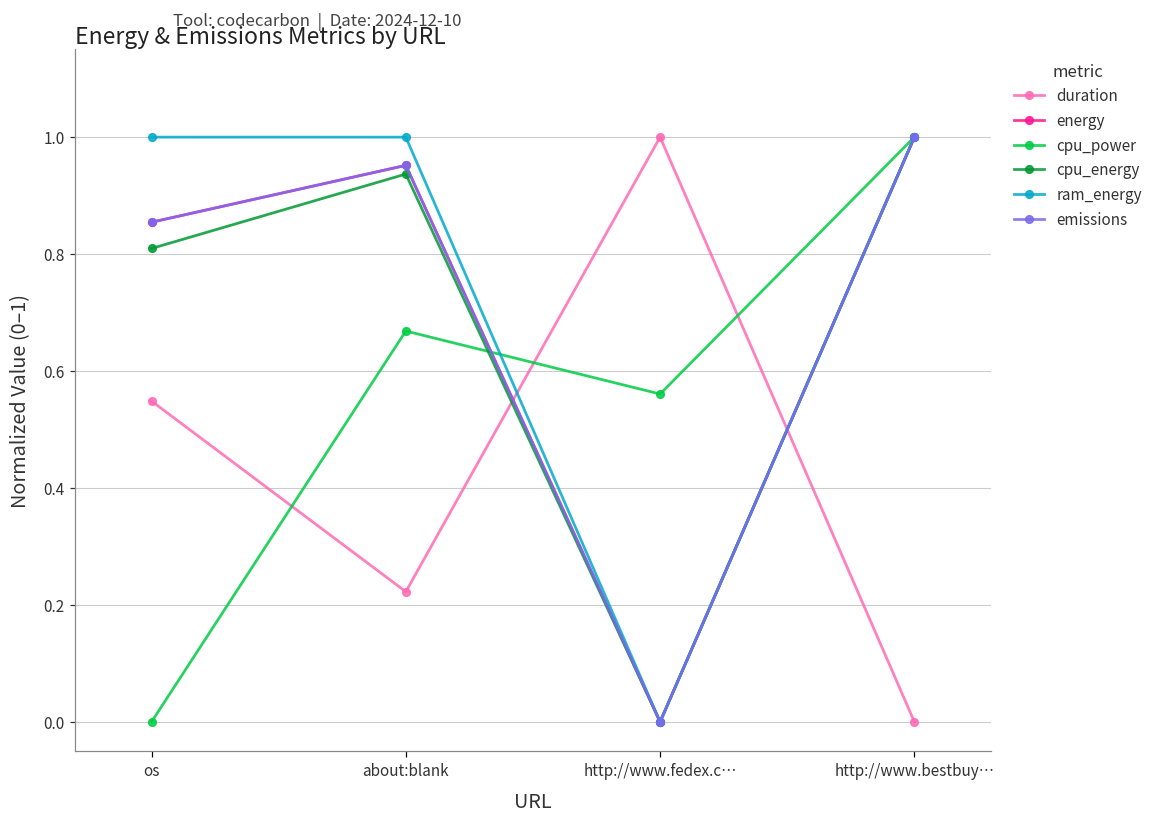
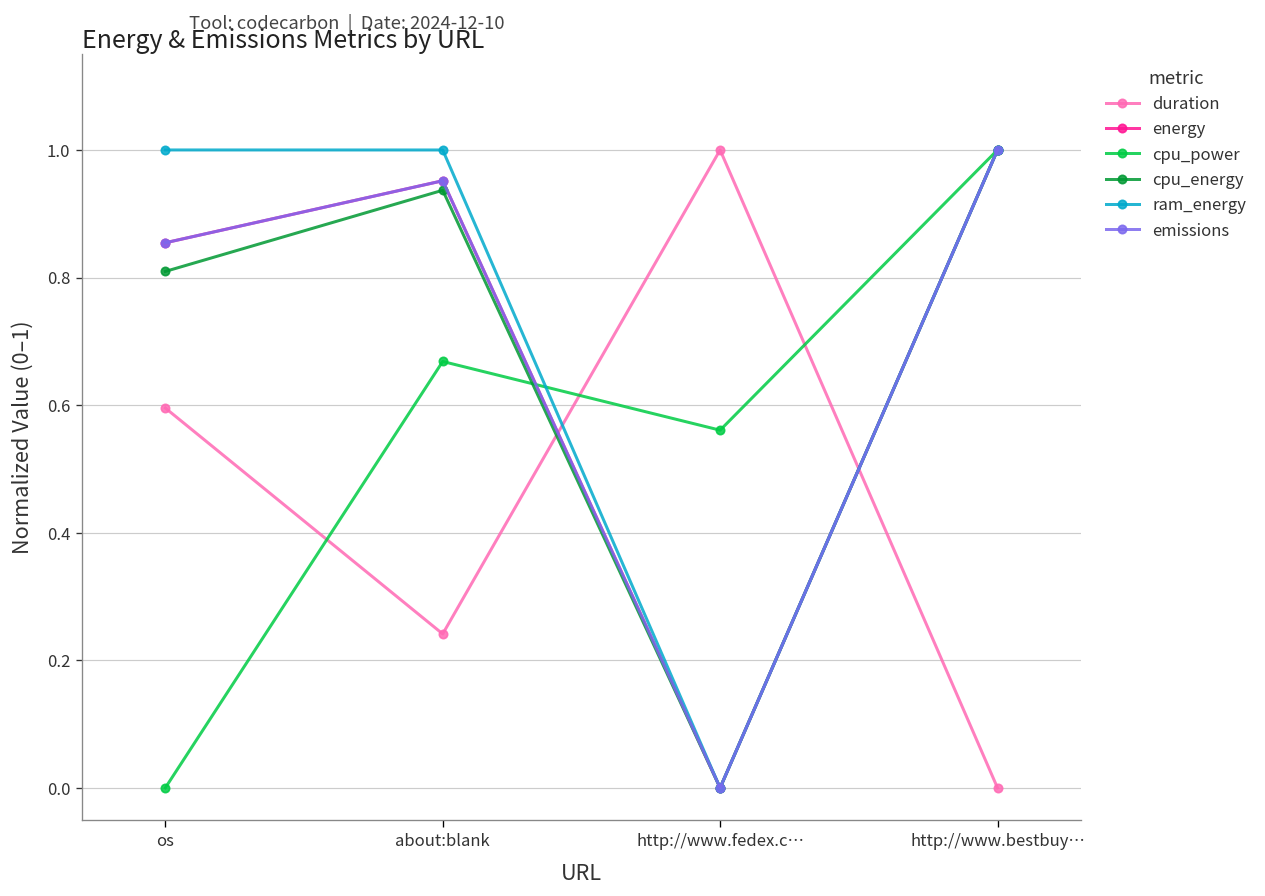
duration, os: 0.55 -> 0.60
duration, about:blank: 0.22 -> 0.24
